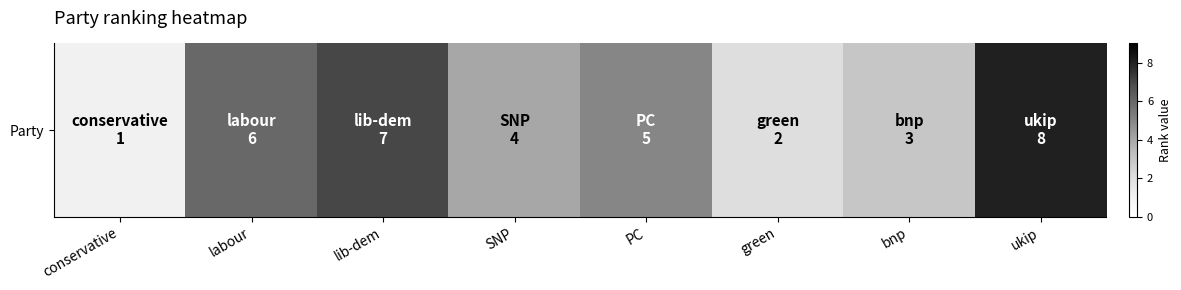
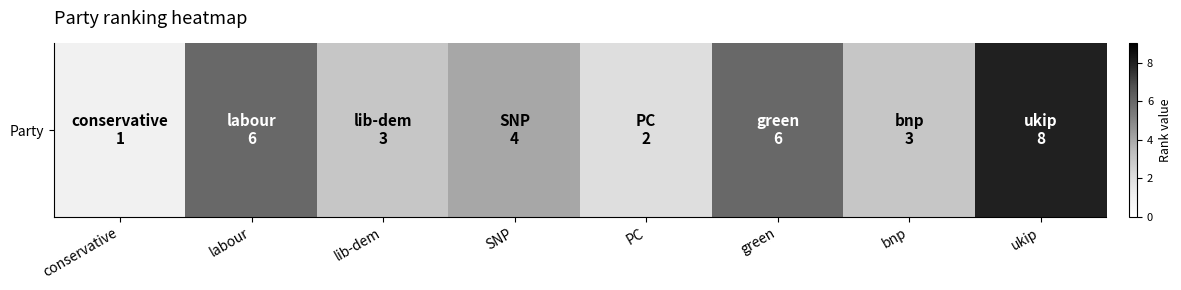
Party, lib-dem: 7 -> 3
Party, PC: 5 -> 2
Party, green: 2 -> 6
